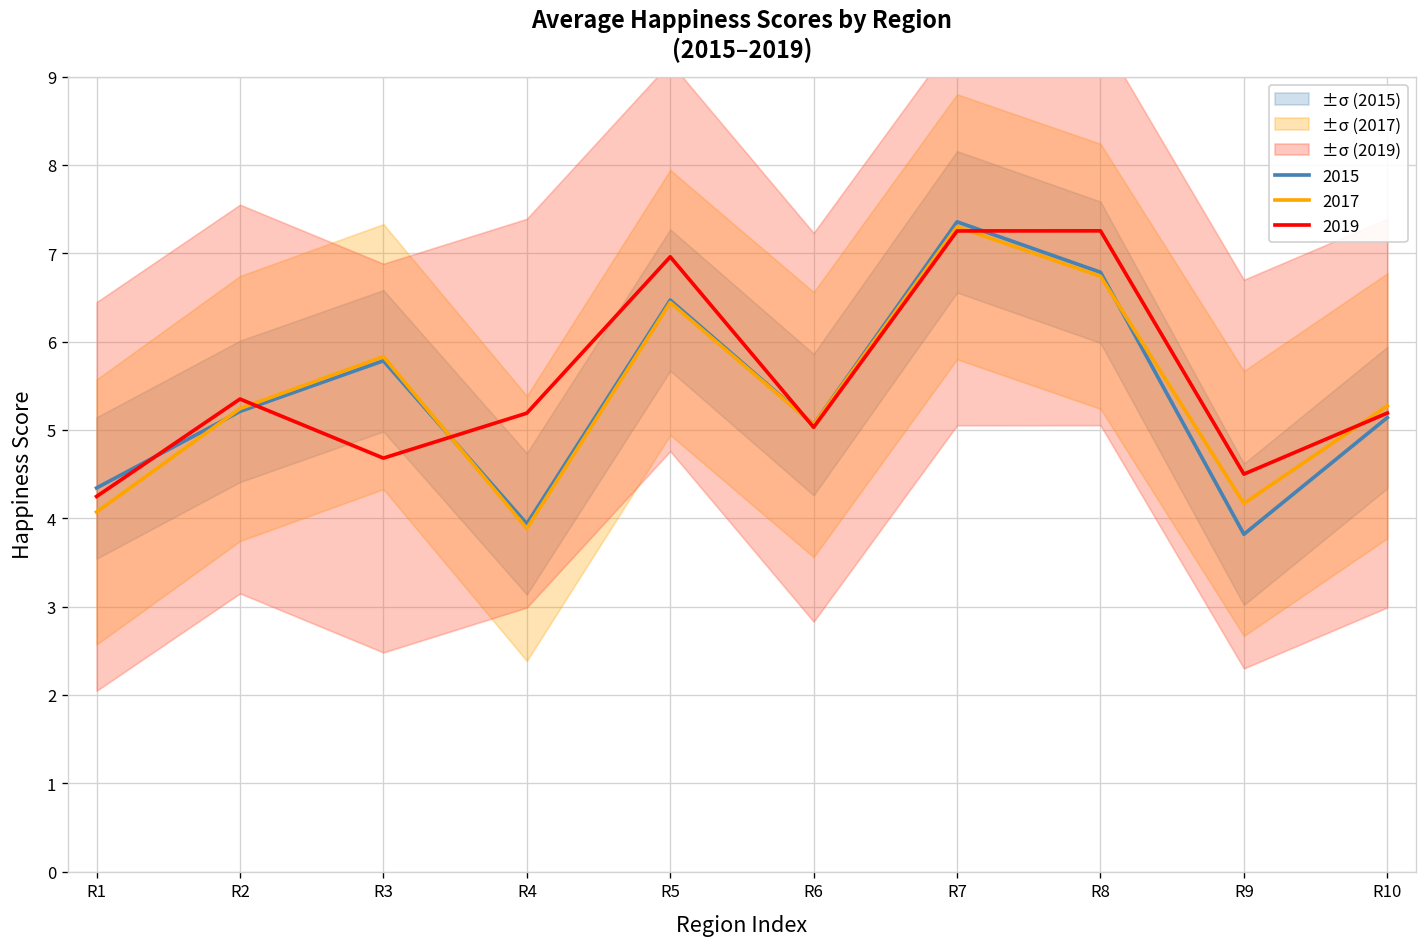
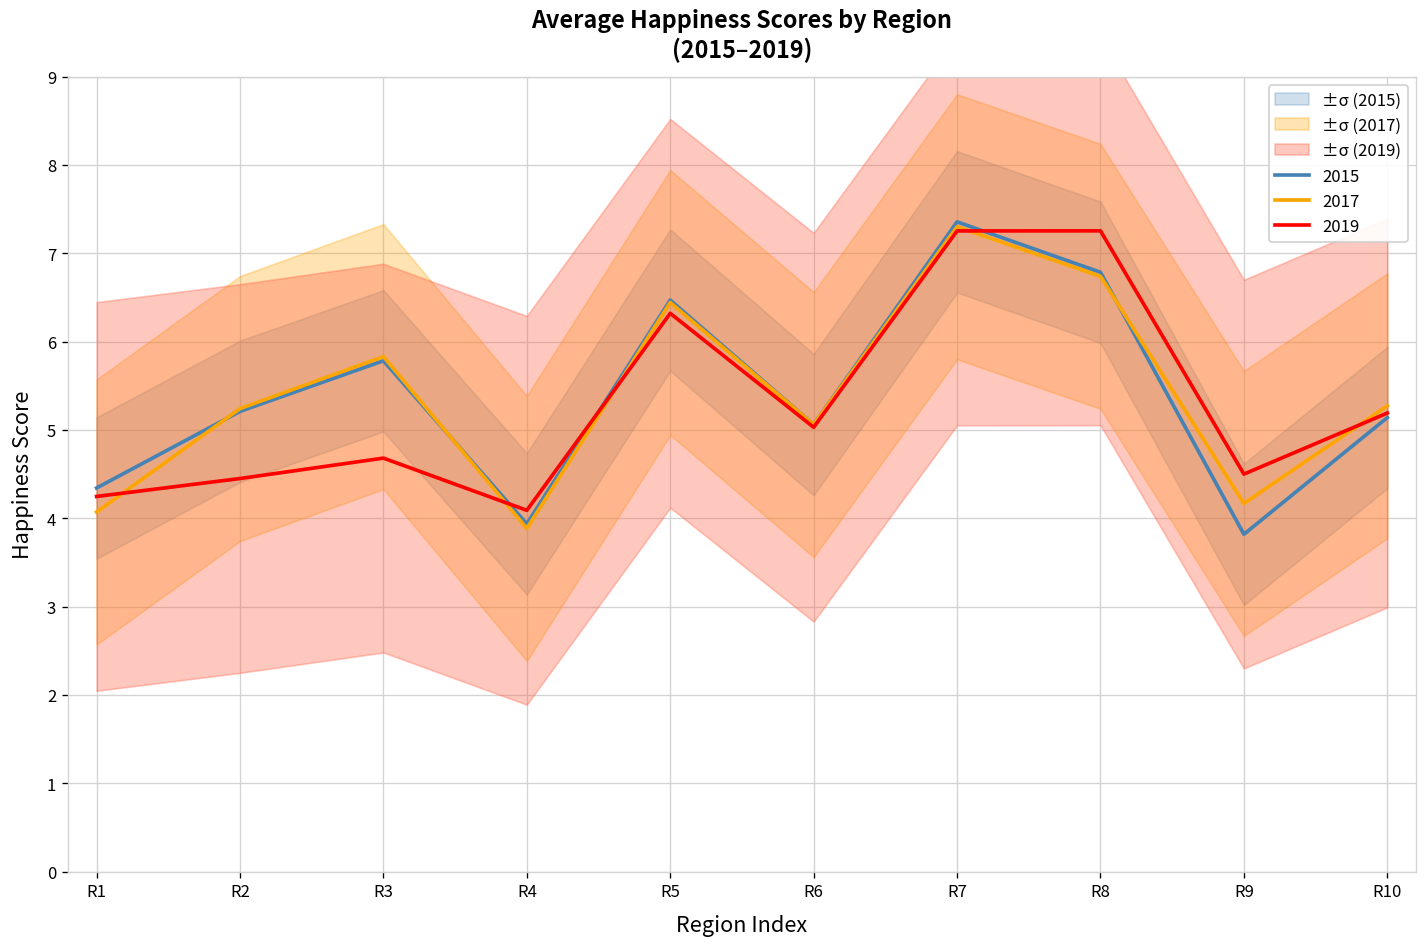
2019, R2: 5.4 -> 4.5
2019, R4: 5.2 -> 4.1
2019, R5: 7.0 -> 6.3
